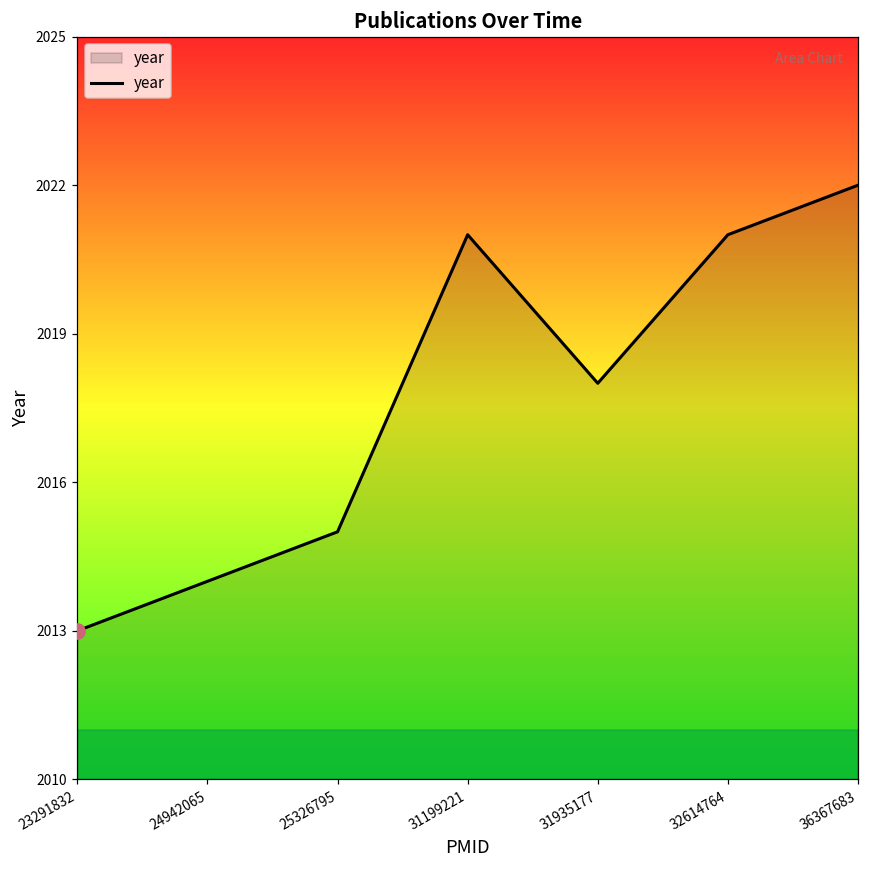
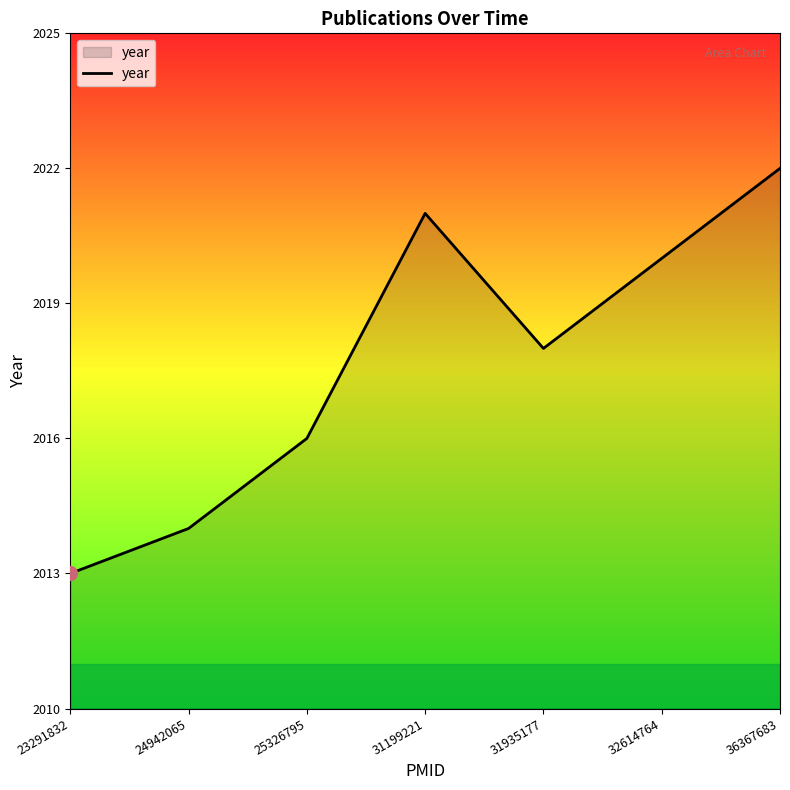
year, 25326795: 2015 -> 2016
year, 32614764: 2021 -> 2020
